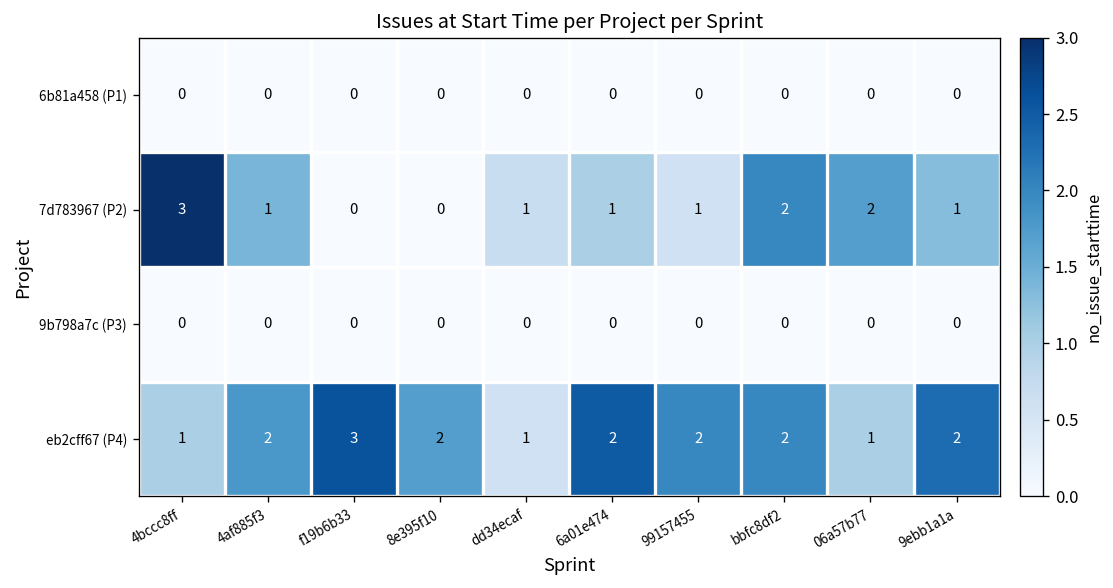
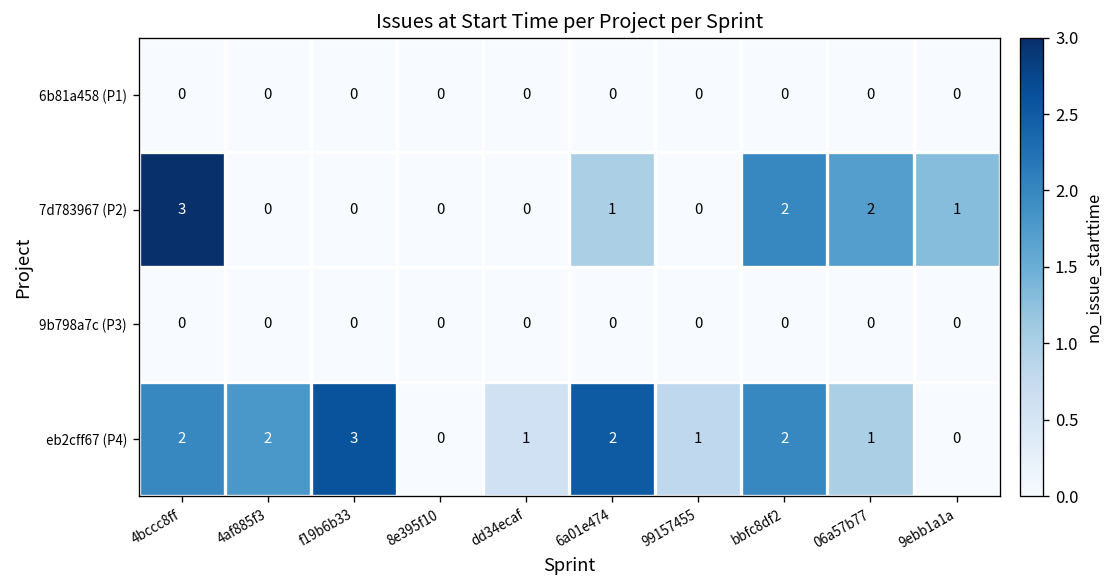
7d783967 (P2), 4af885f3: 1 -> 0
7d783967 (P2), dd34ecaf: 1 -> 0
7d783967 (P2), 99157455: 1 -> 0
eb2cff67 (P4), 4bccc8ff: 1 -> 2
eb2cff67 (P4), 8e395f10: 2 -> 0
eb2cff67 (P4), 99157455: 2 -> 1
eb2cff67 (P4), 9ebb1a1a: 2 -> 0
